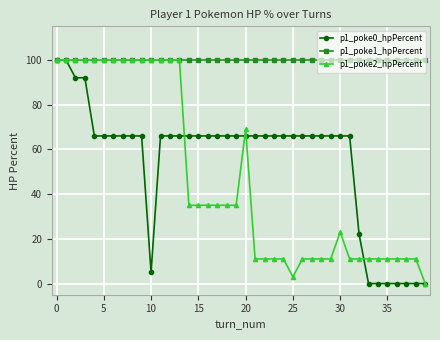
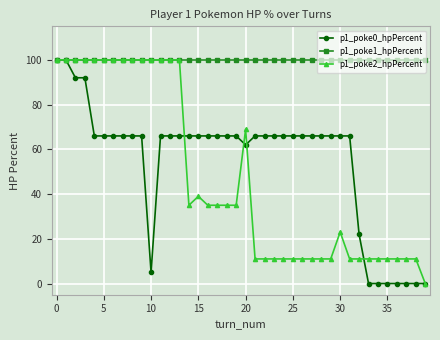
p1_poke2_hpPercent, 15: 35 -> 39
p1_poke0_hpPercent, 20: 66 -> 62
p1_poke2_hpPercent, 25: 3 -> 11
